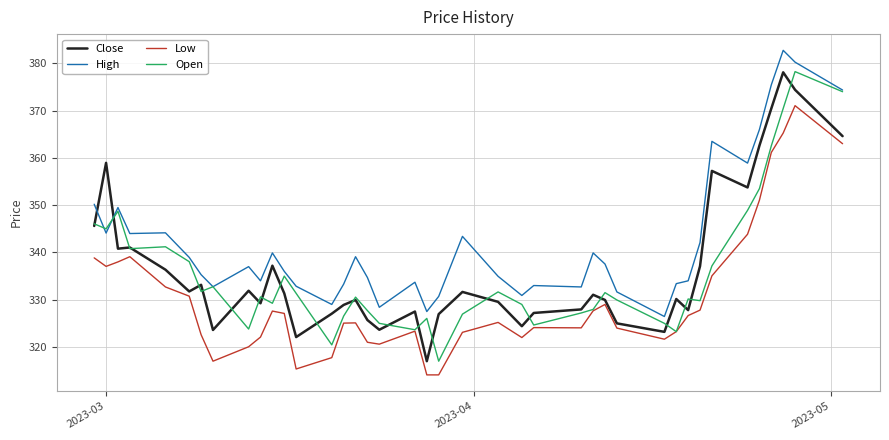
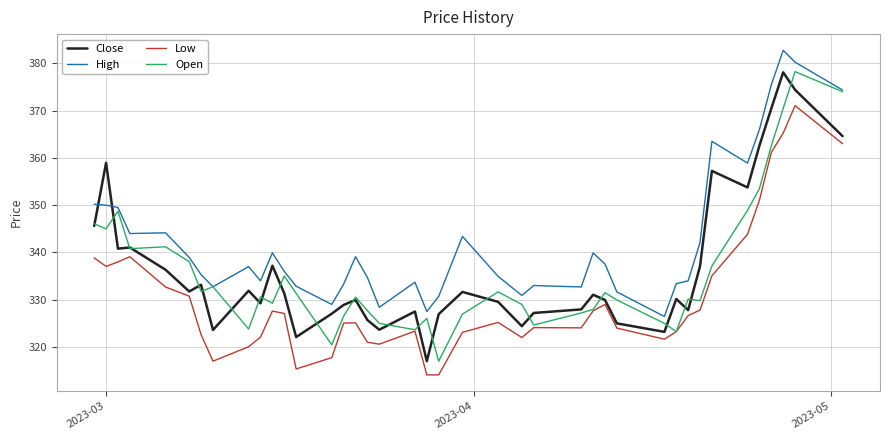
High, 2023-03: 344 -> 350
